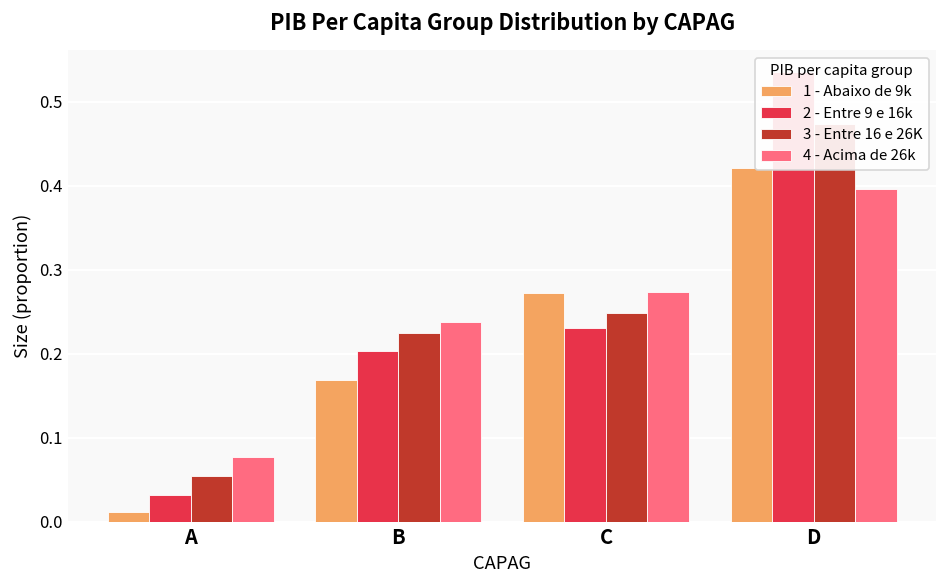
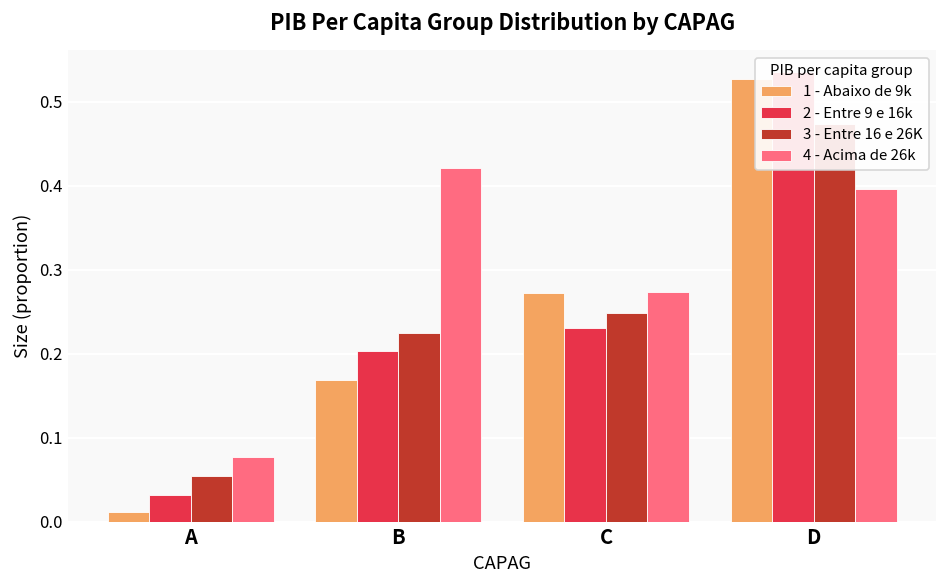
4 - Acima de 26k, B: 0.24 -> 0.42
1 - Abaixo de 9k, D: 0.42 -> 0.53
